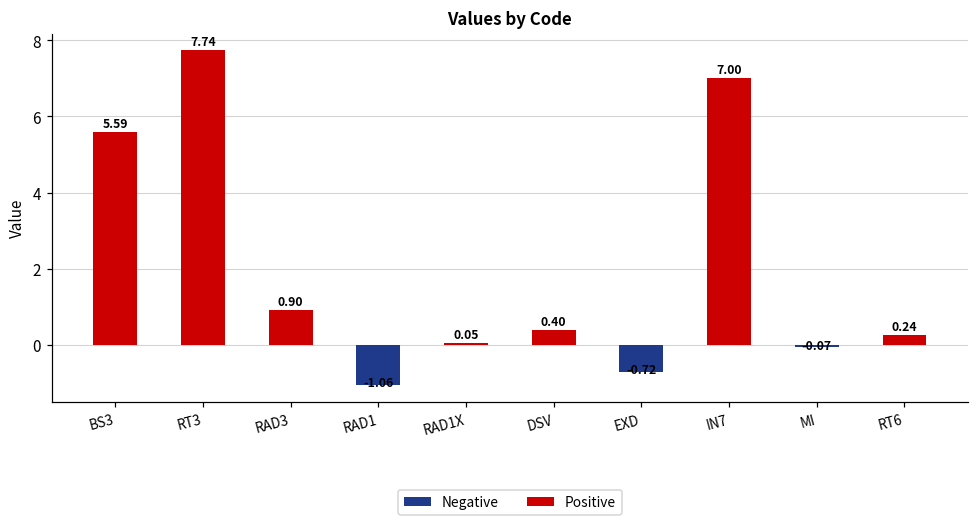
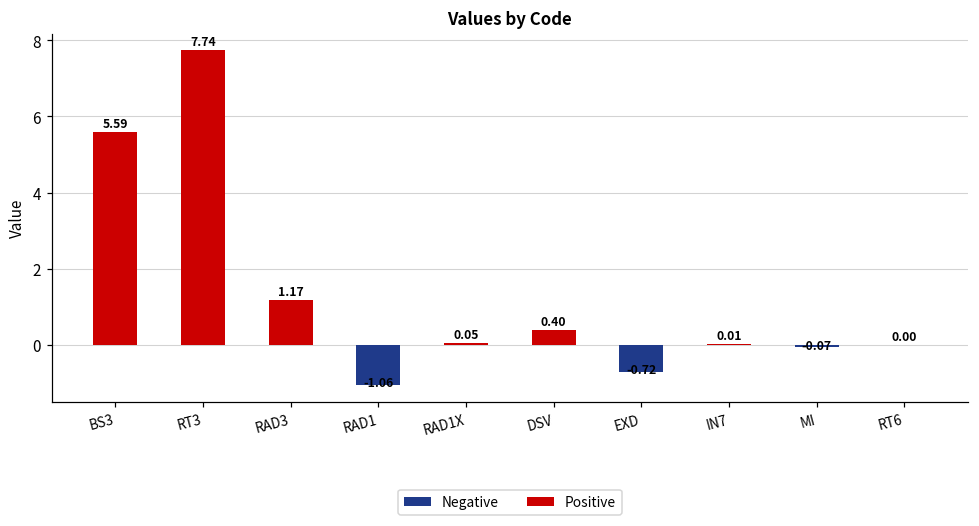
RAD3: 0.90 -> 1.17
IN7: 7.00 -> 0.01
RT6: 0.24 -> 0.00
